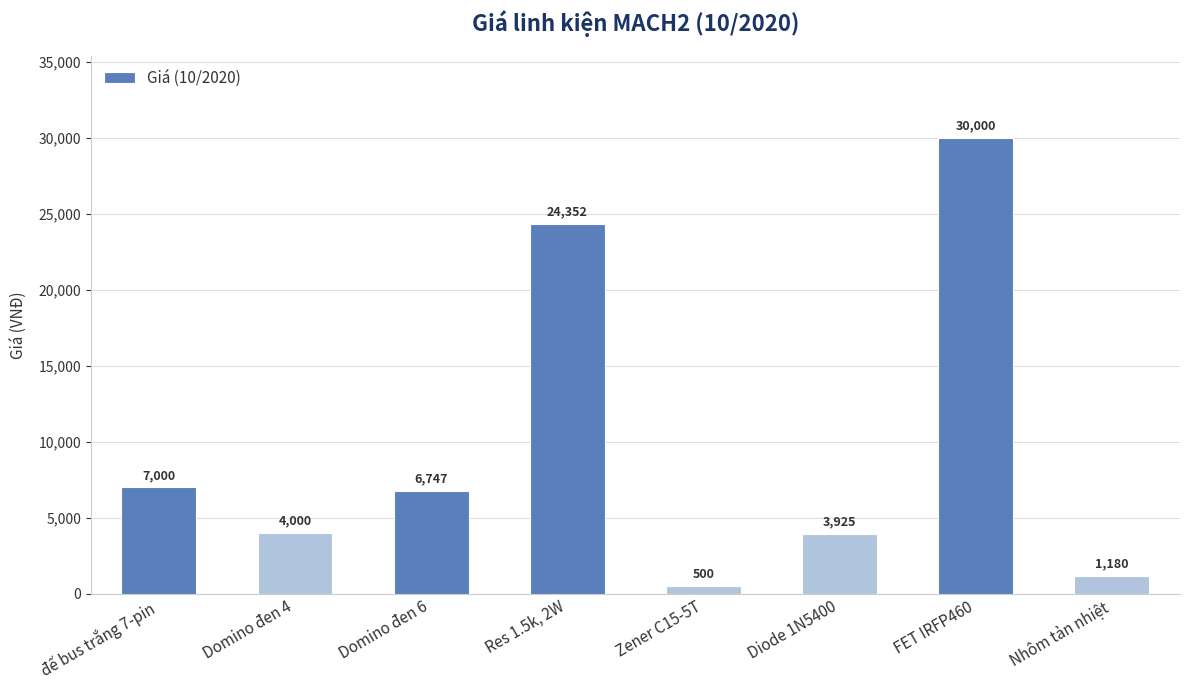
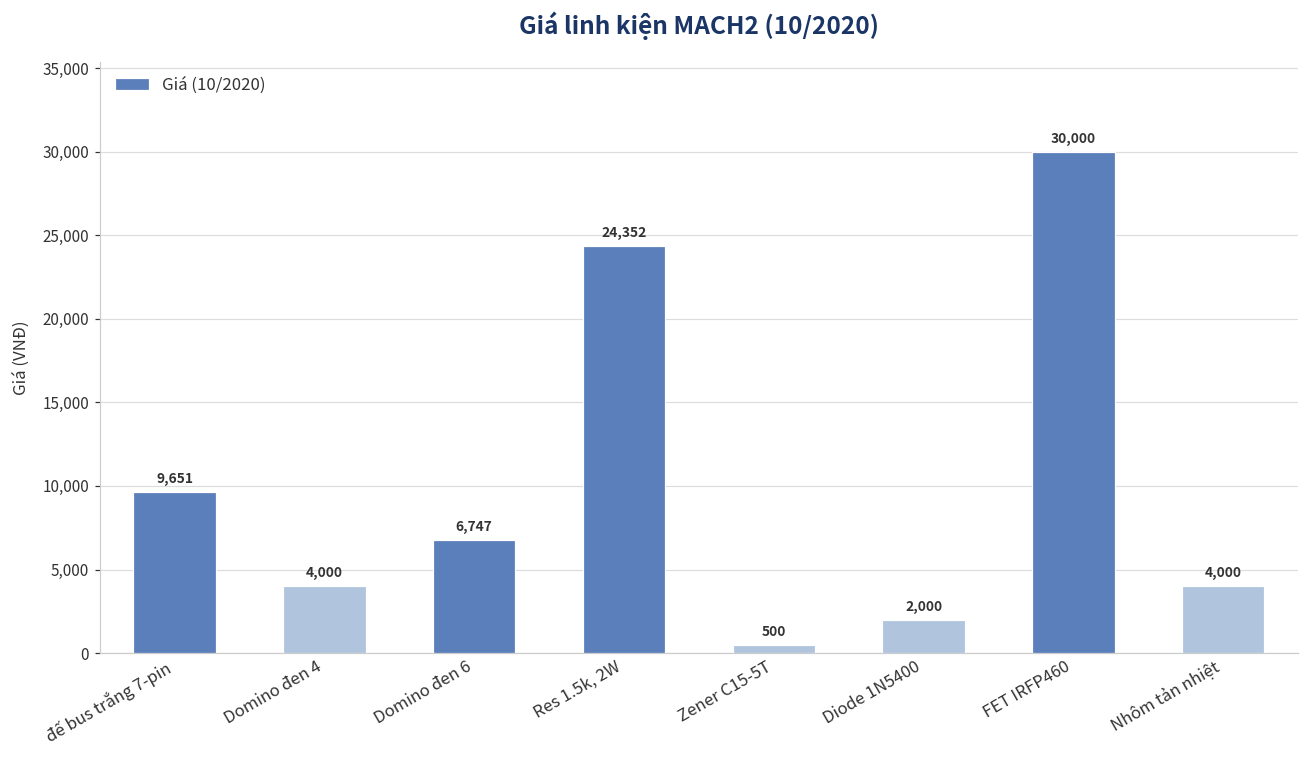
đế bus trắng 7-pin: 7,000 -> 9,651
Diode 1N5400: 3,925 -> 2,000
Nhôm tản nhiệt: 1,180 -> 4,000
